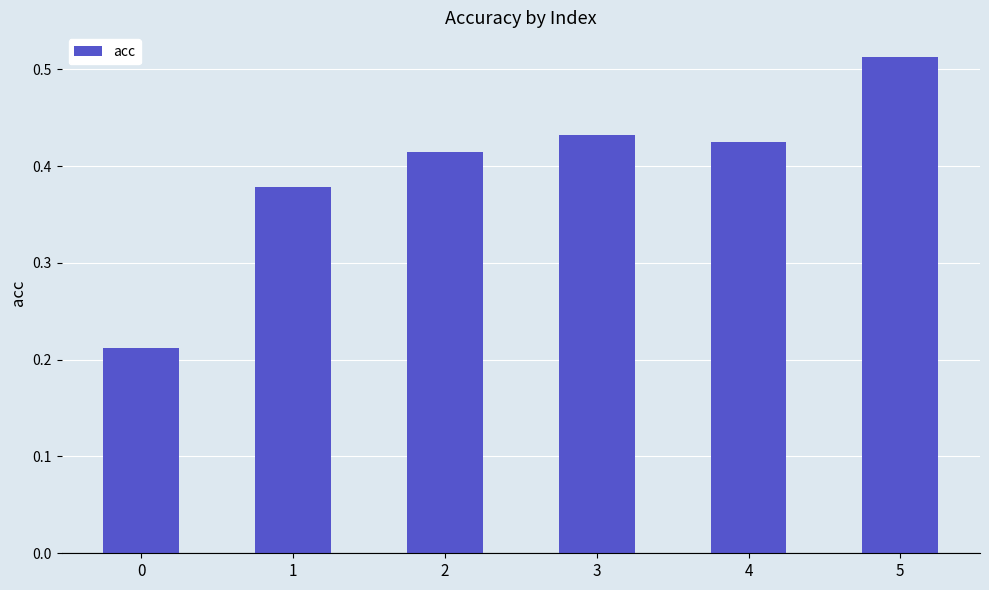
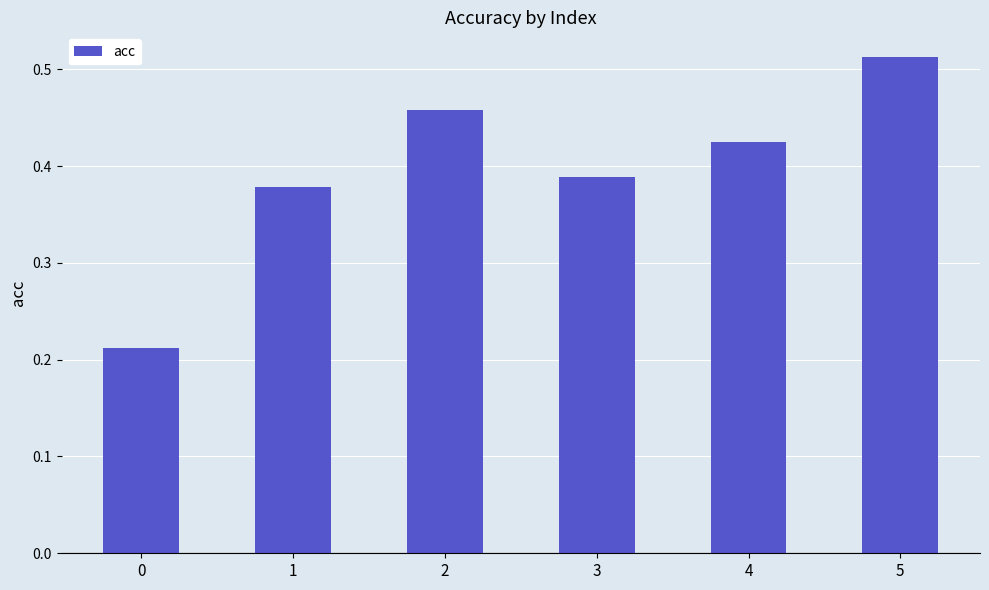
2: 0.41 -> 0.46
3: 0.43 -> 0.39
